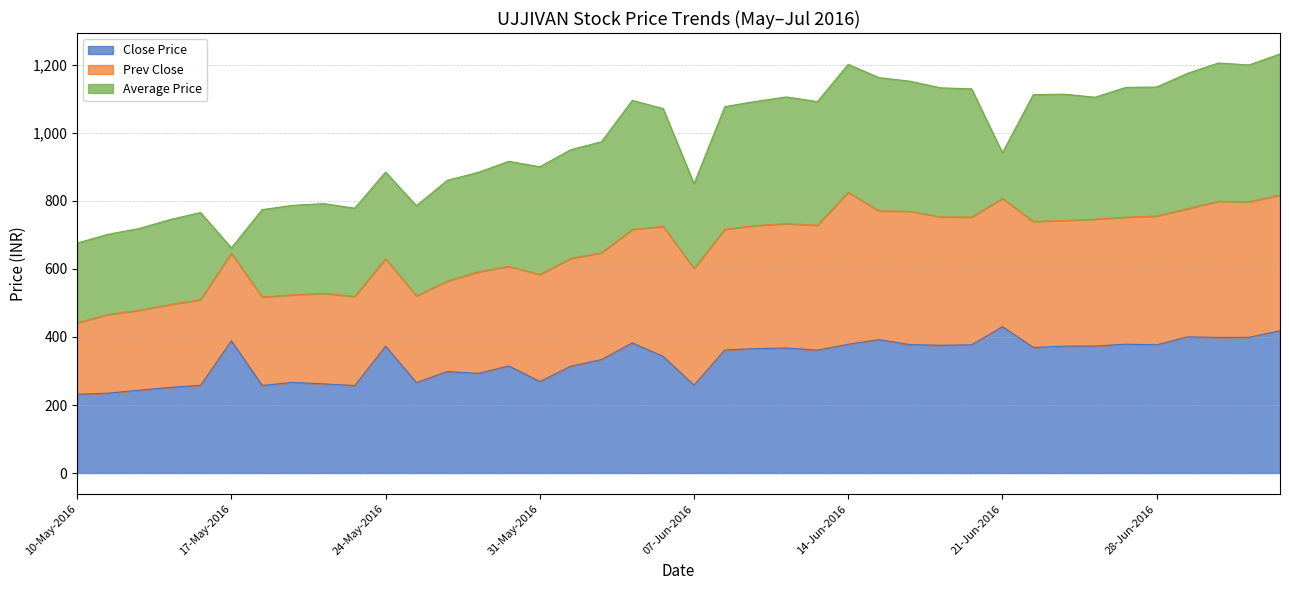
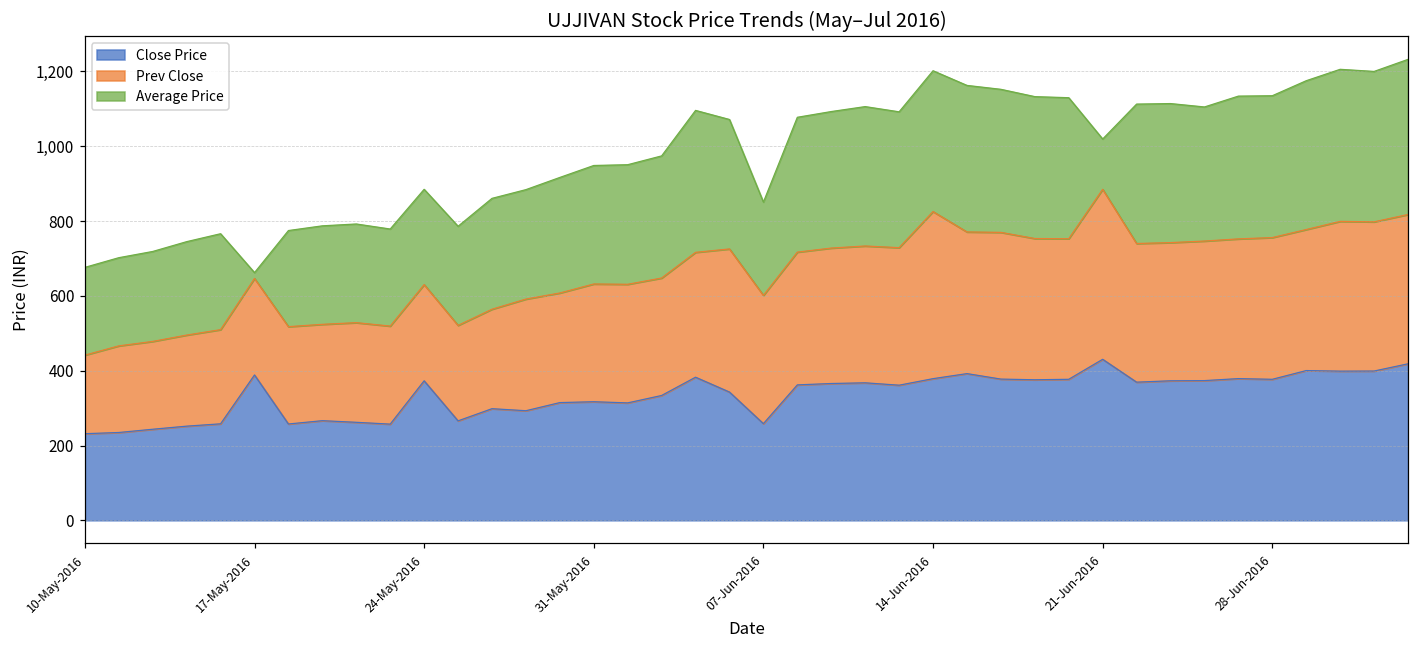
Close Price, 31-May-2016: 270 -> 320
Prev Close, 21-Jun-2016: 380 -> 450
